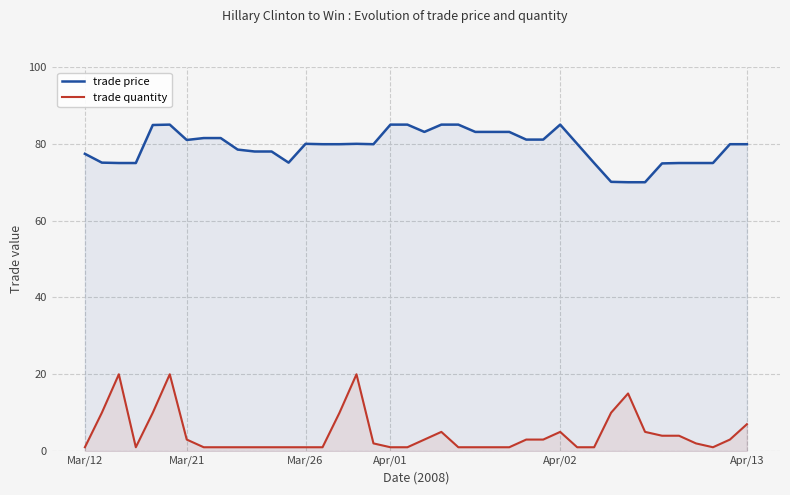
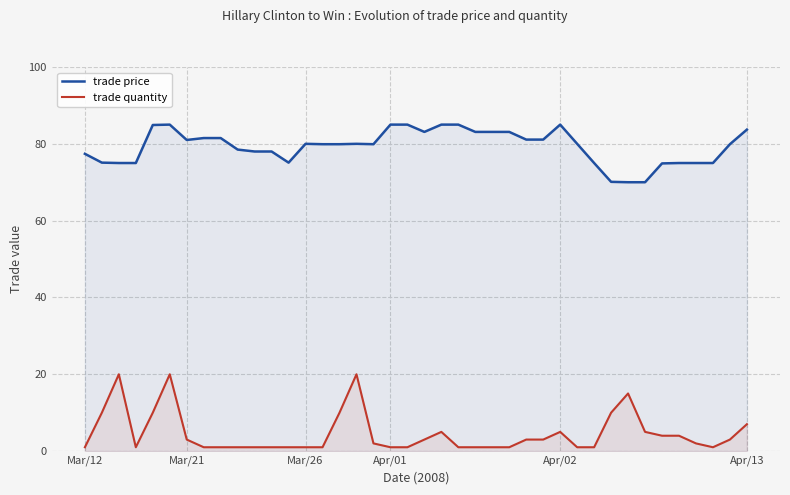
trade price, Apr/13: 80 -> 84
